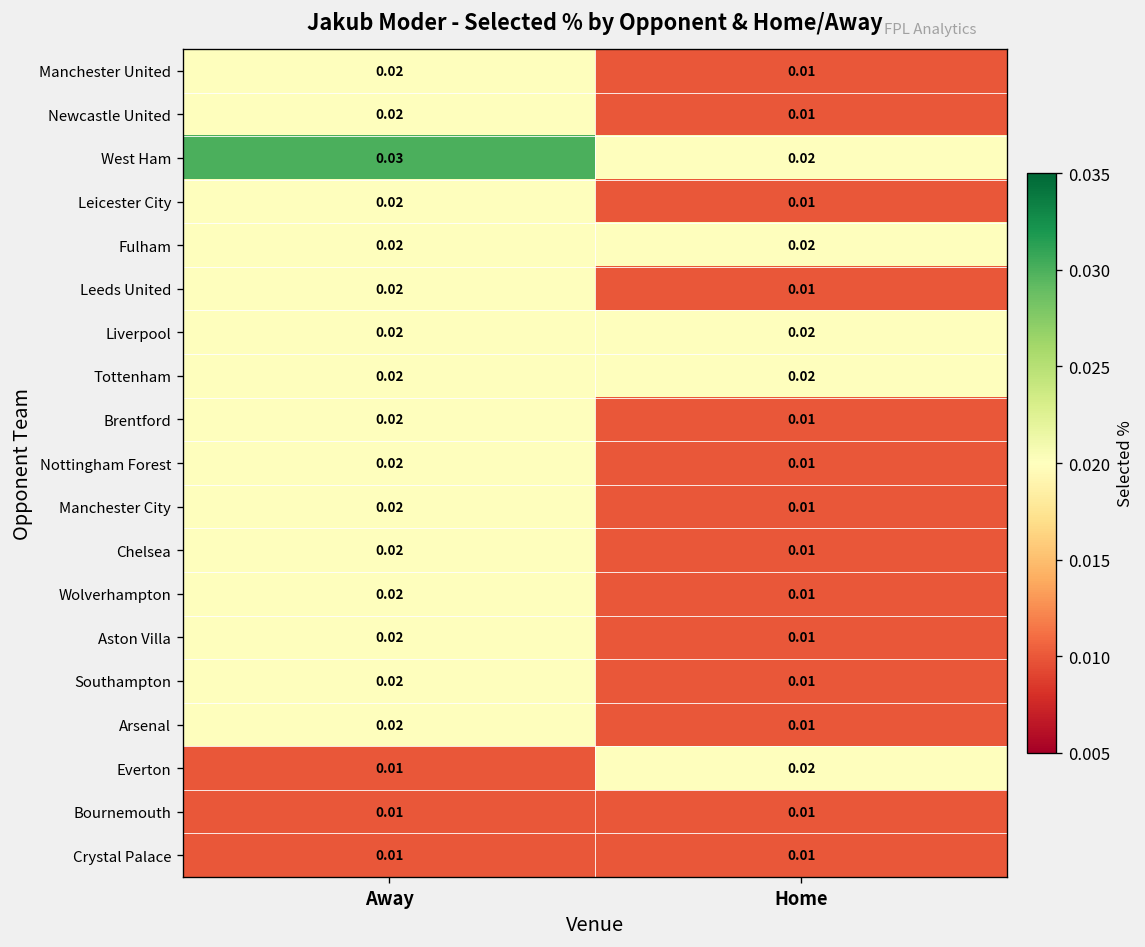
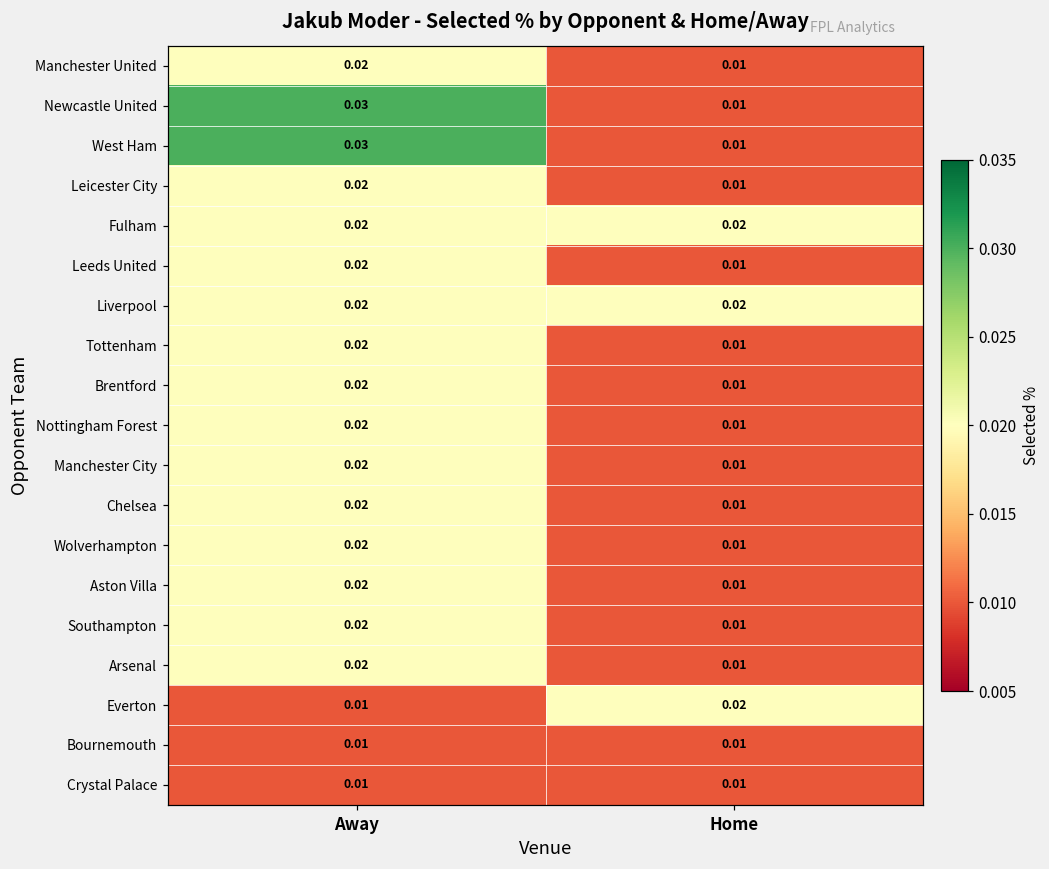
Newcastle United, Away: 0.02 -> 0.03
West Ham, Home: 0.02 -> 0.01
Tottenham, Home: 0.02 -> 0.01
